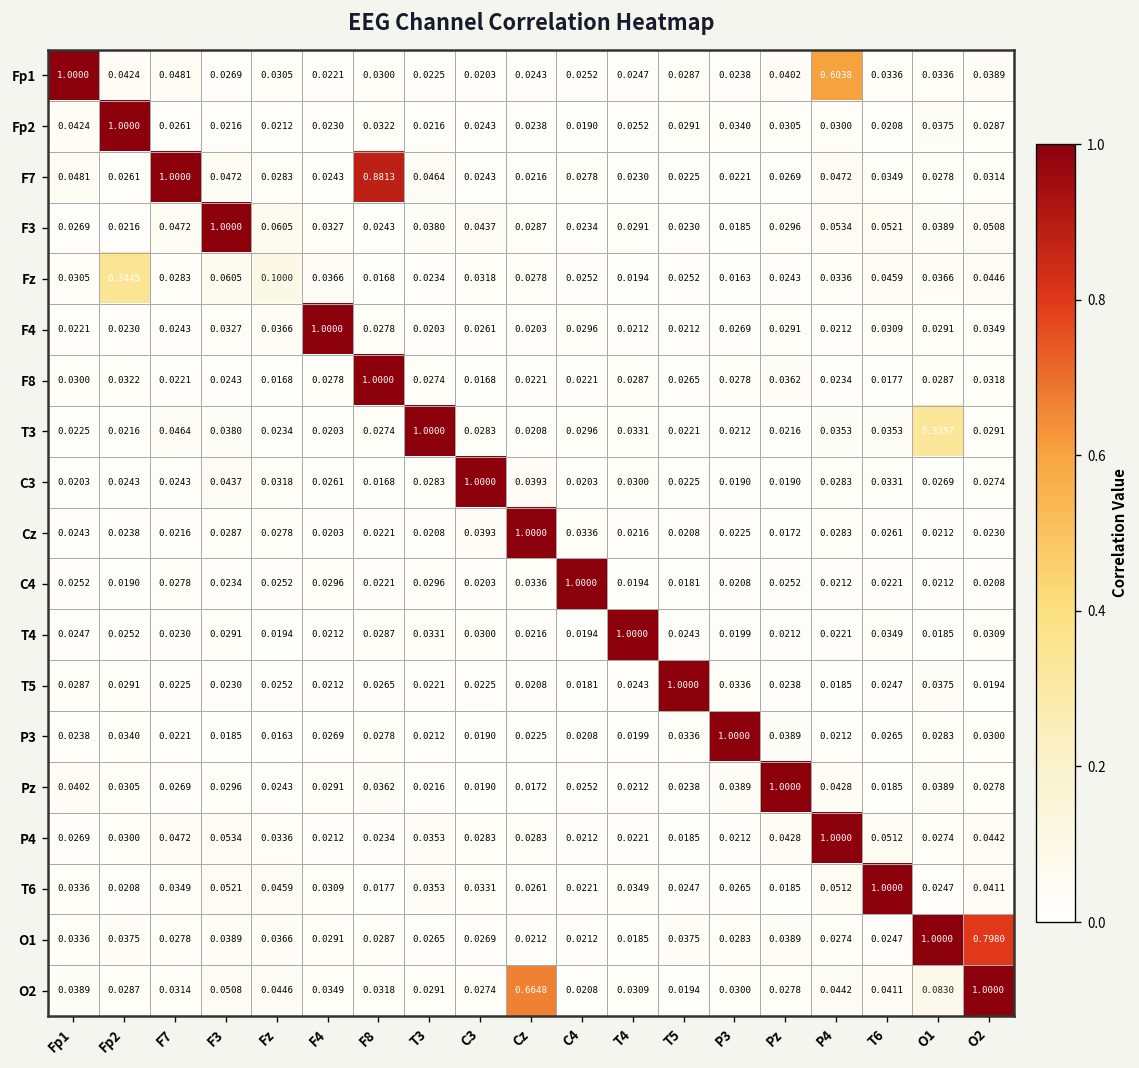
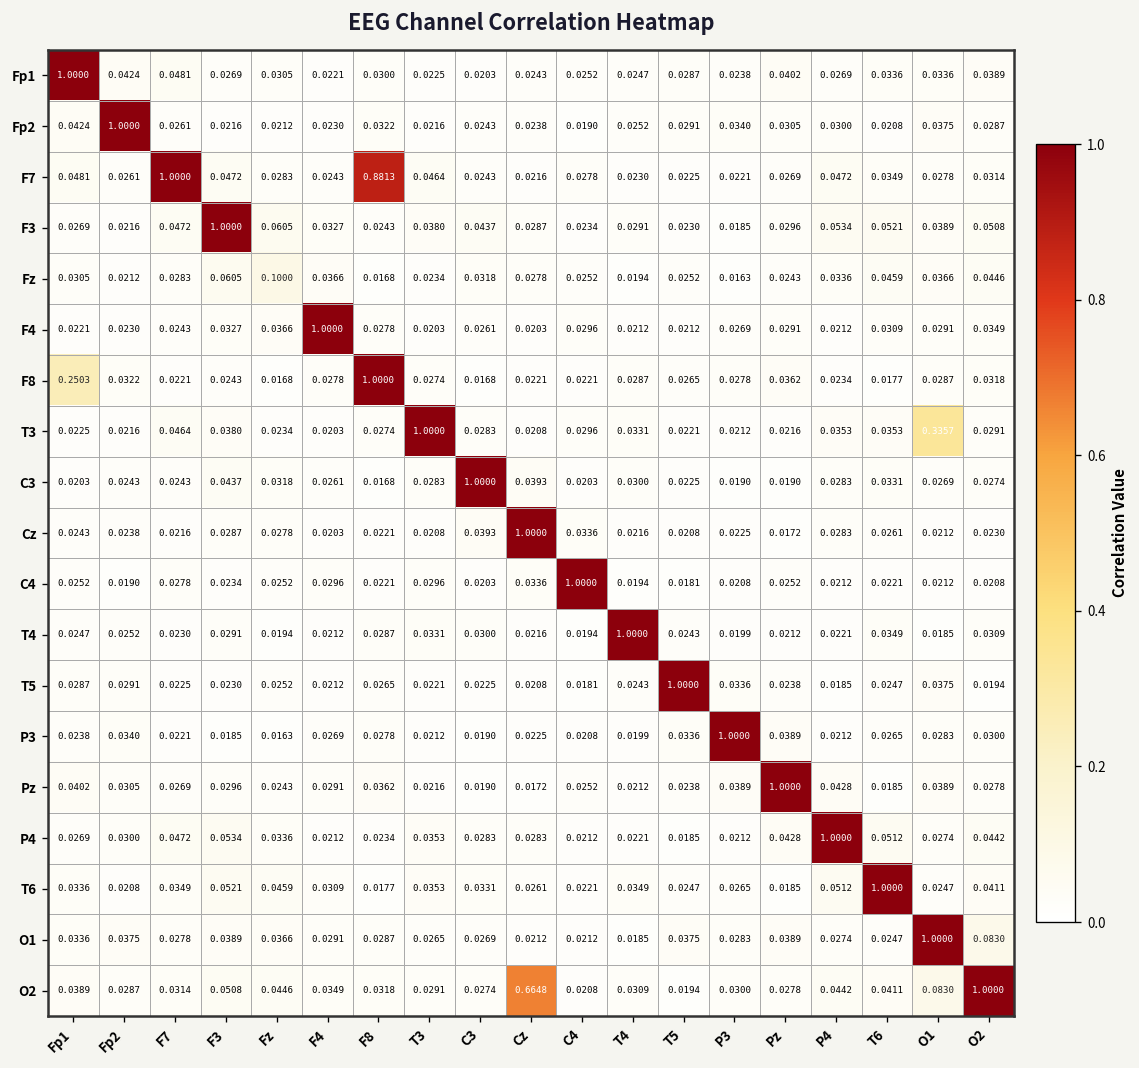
Fp1, P4: 0.6038 -> 0.0269
Fz, Fp2: 0.3445 -> 0.0212
F8, Fp1: 0.0300 -> 0.2503
O1, O2: 0.7980 -> 0.0830
